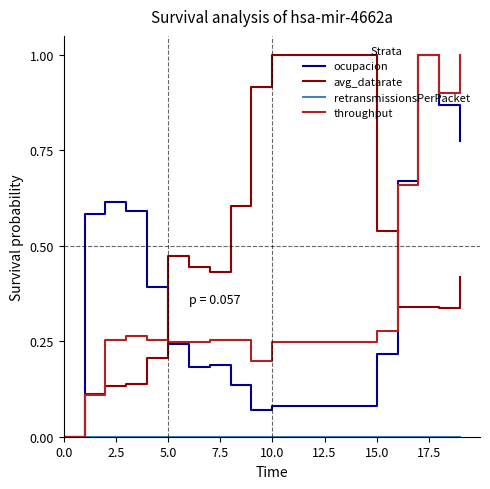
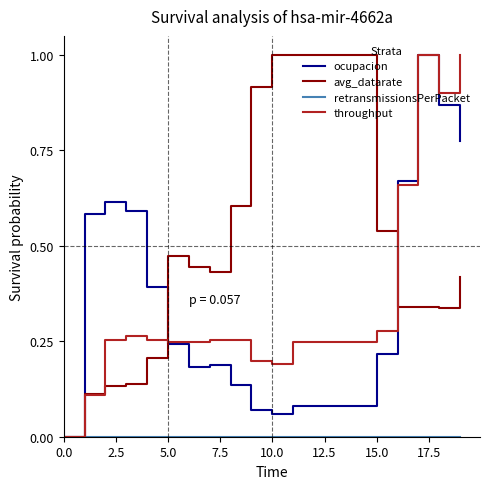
ocupacion, 10.0: 0.08 -> 0.06
throughput, 10.0: 0.25 -> 0.19
